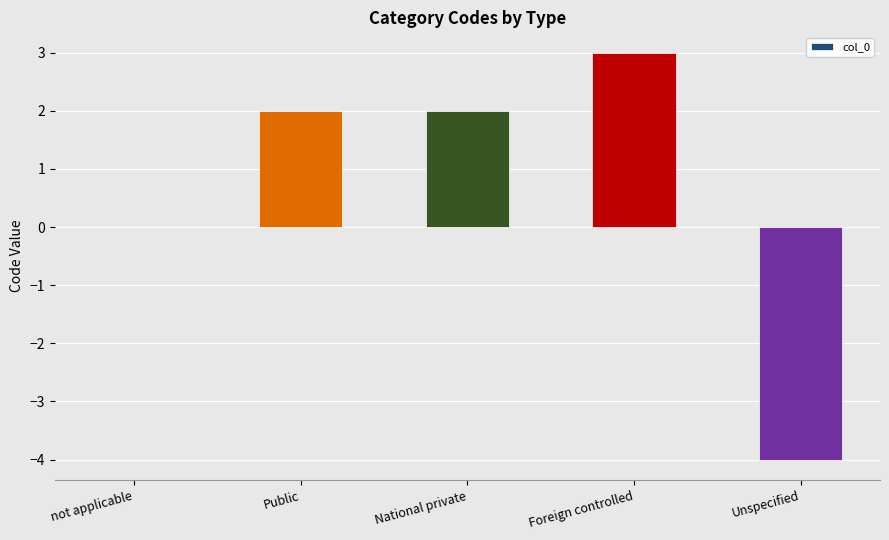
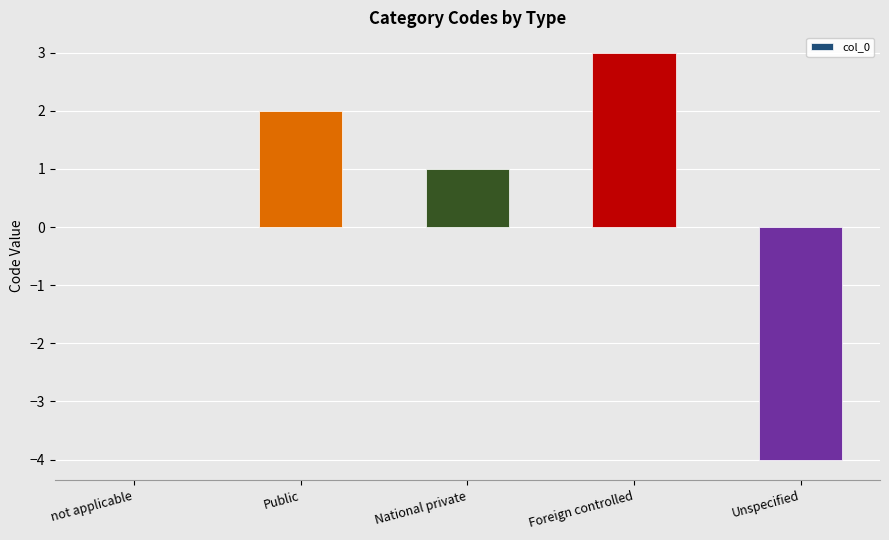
National private: 2 -> 1
